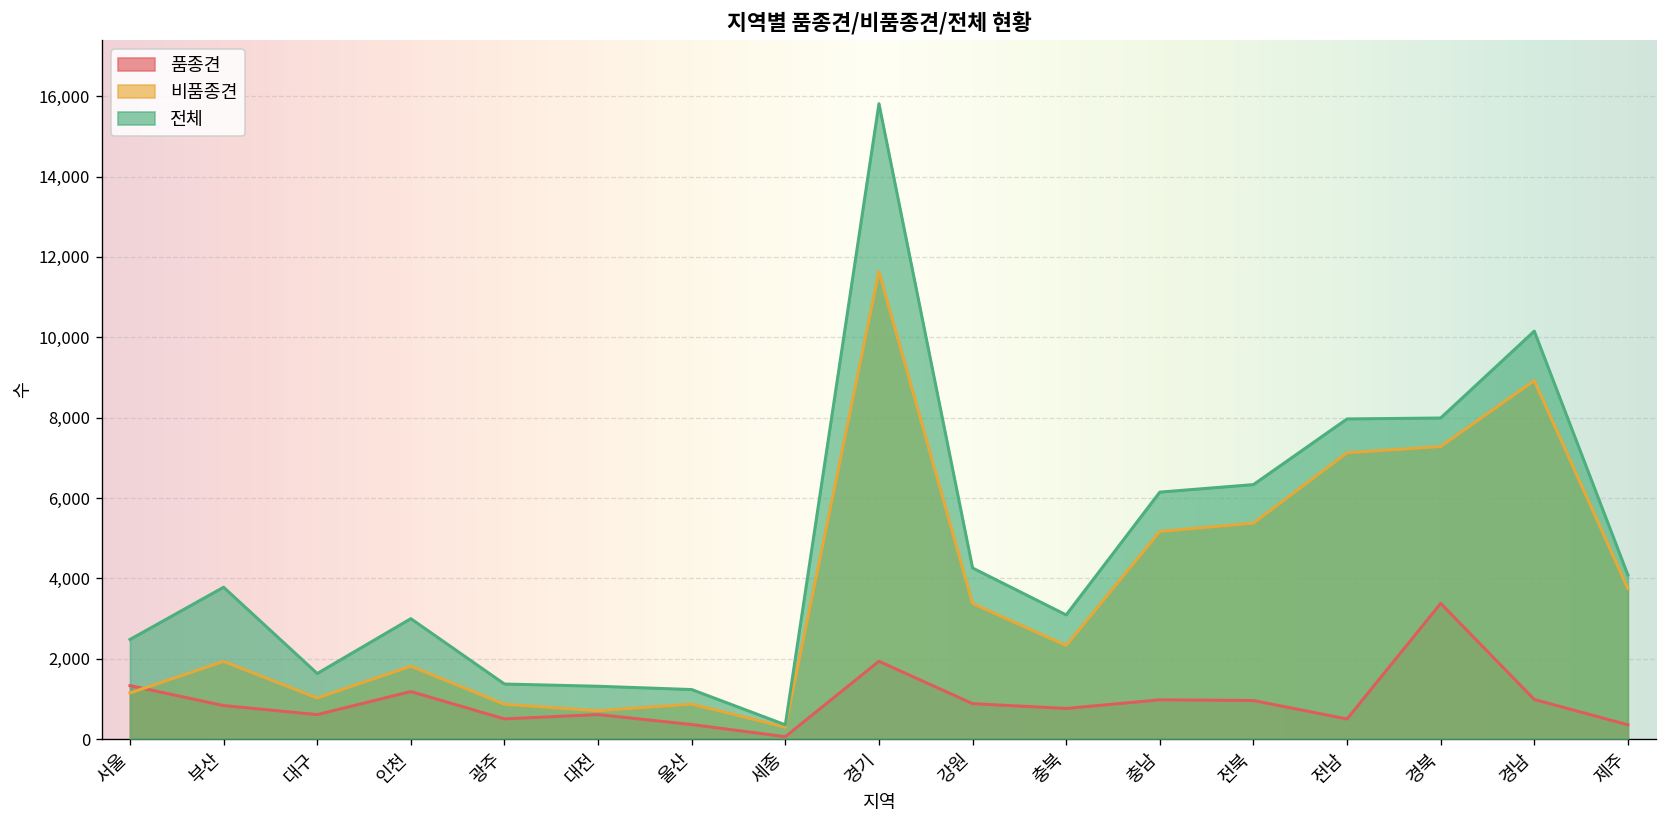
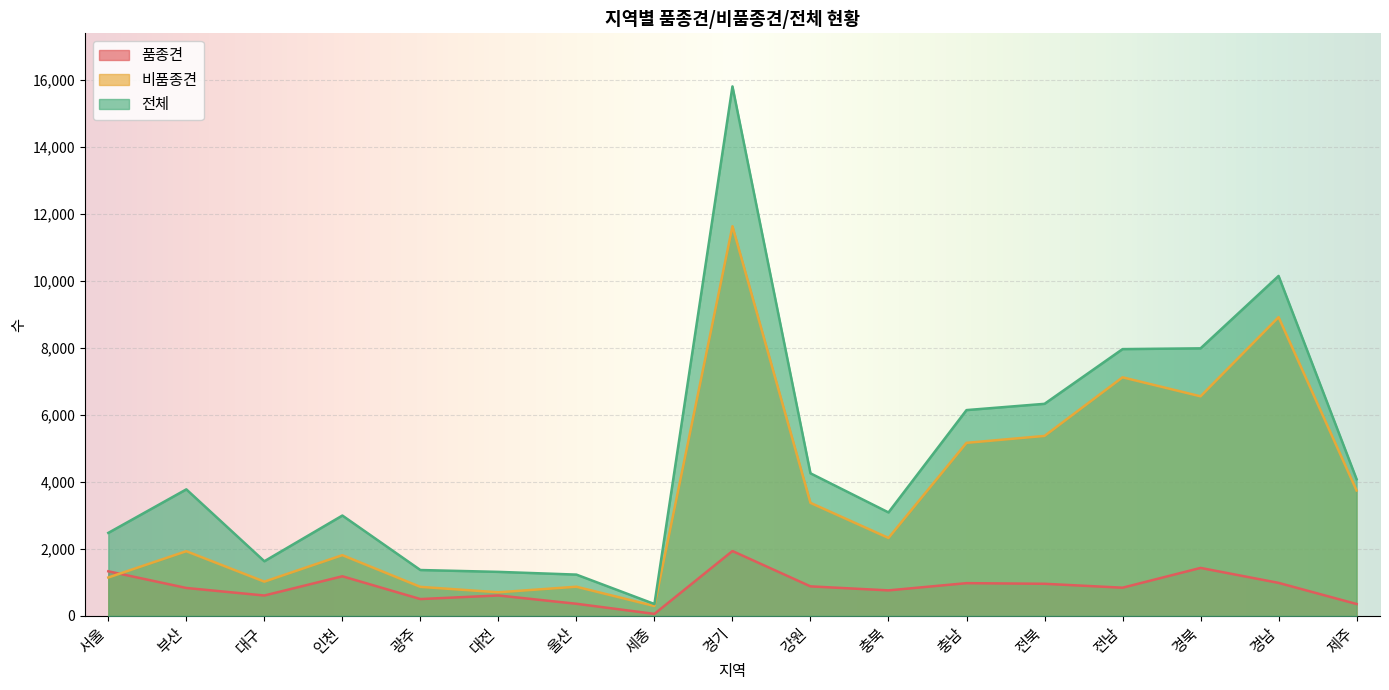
품종견, 전남: 500 -> 800
품종견, 경북: 3,400 -> 1,400
비품종견, 경북: 7,300 -> 6,600
